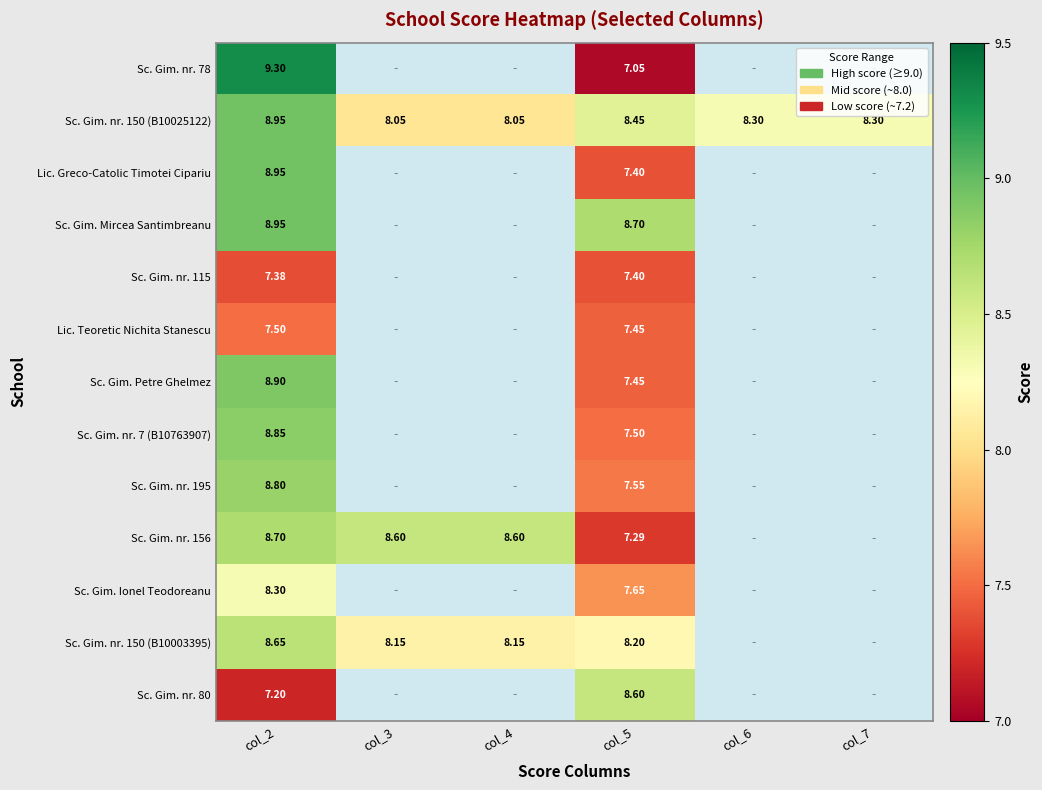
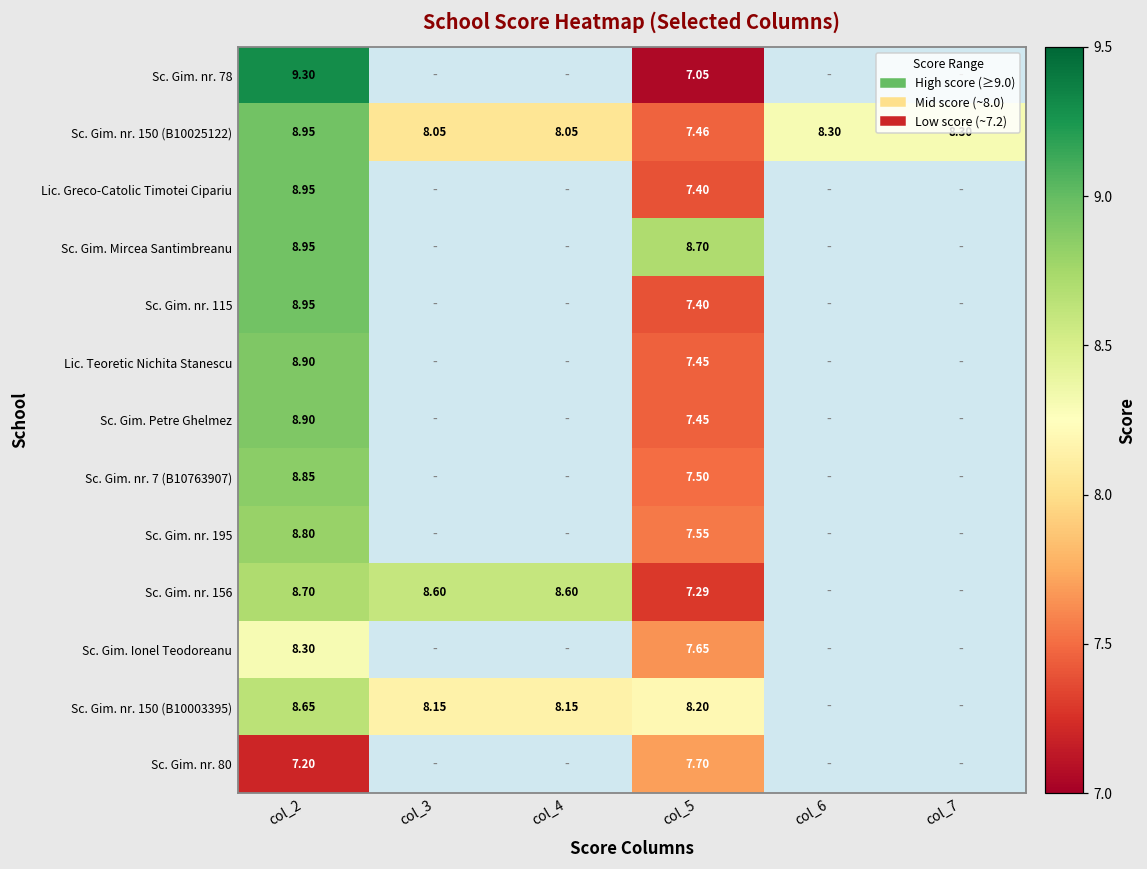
Sc. Gim. nr. 150 (B10025122), col_5: 8.45 -> 7.46
Sc. Gim. nr. 115, col_2: 7.38 -> 8.95
Lic. Teoretic Nichita Stanescu, col_2: 7.50 -> 8.90
Sc. Gim. nr. 80, col_5: 8.60 -> 7.70
